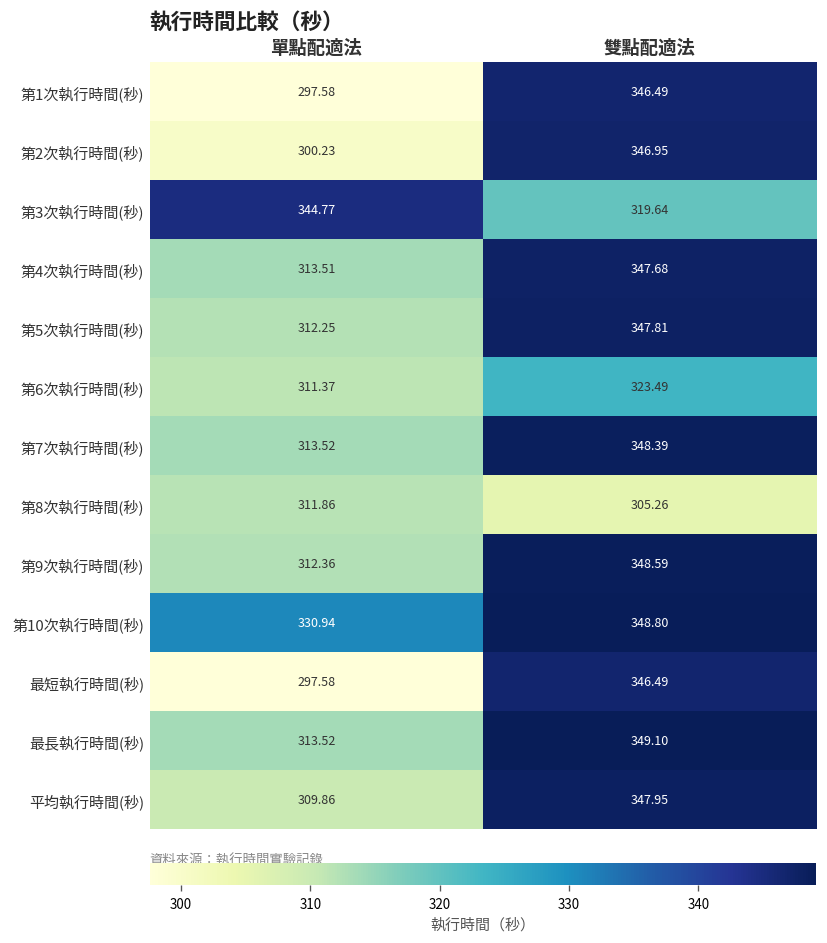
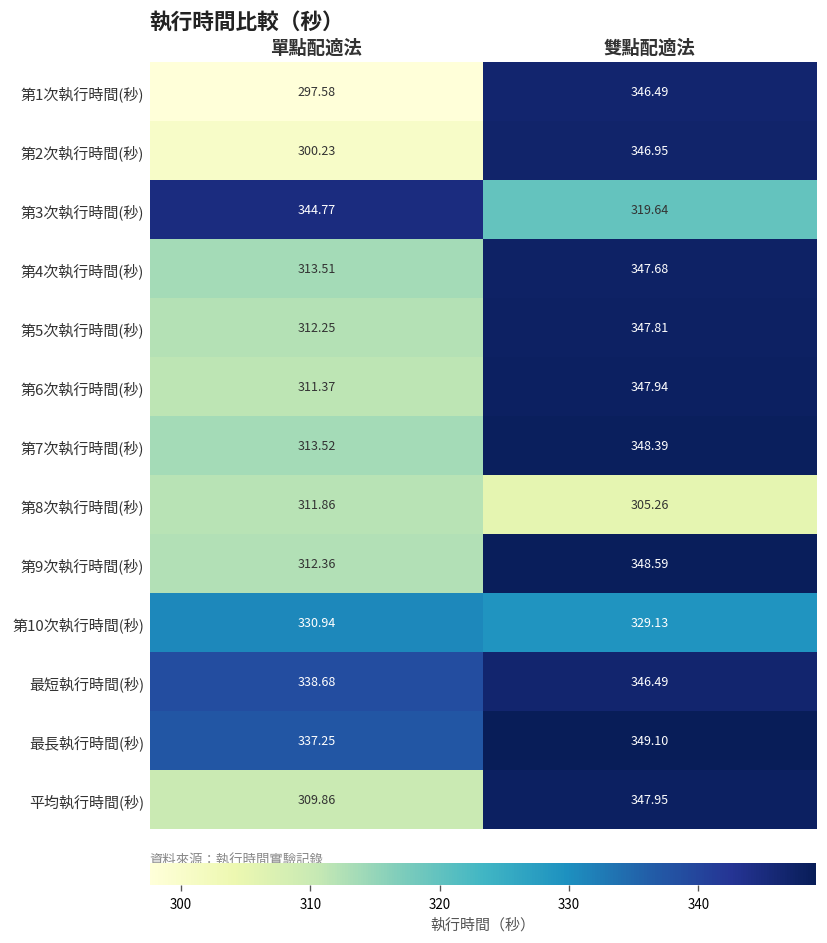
第6次執行時間(秒), 雙點配適法: 323.49 -> 347.94
第10次執行時間(秒), 雙點配適法: 348.80 -> 329.13
最短執行時間(秒), 單點配適法: 297.58 -> 338.68
最長執行時間(秒), 單點配適法: 313.52 -> 337.25
